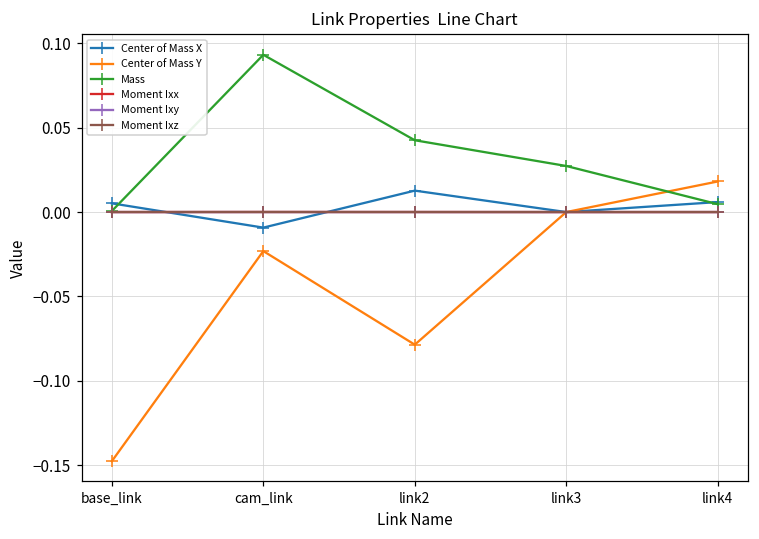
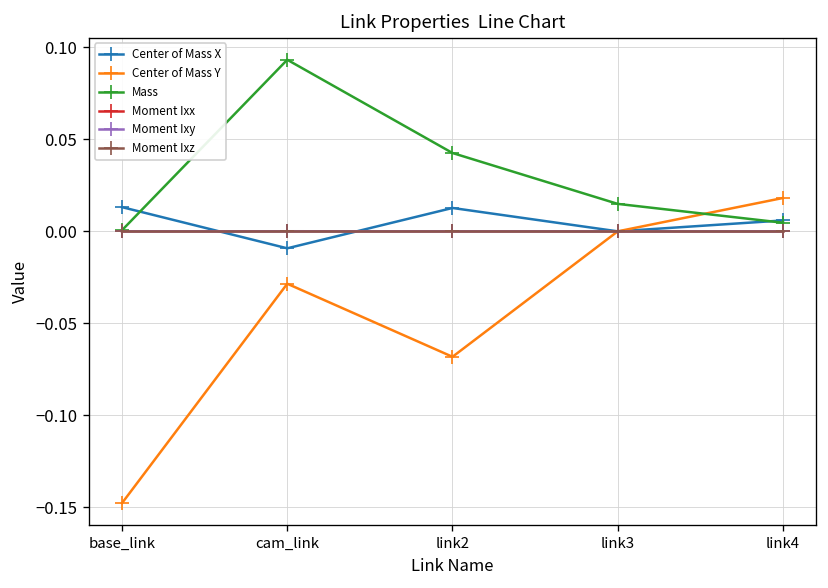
Center of Mass X, base_link: 0.005 -> 0.013
Center of Mass Y, cam_link: -0.023 -> -0.028
Center of Mass Y, link2: -0.079 -> -0.068
Mass, link3: 0.027 -> 0.015
